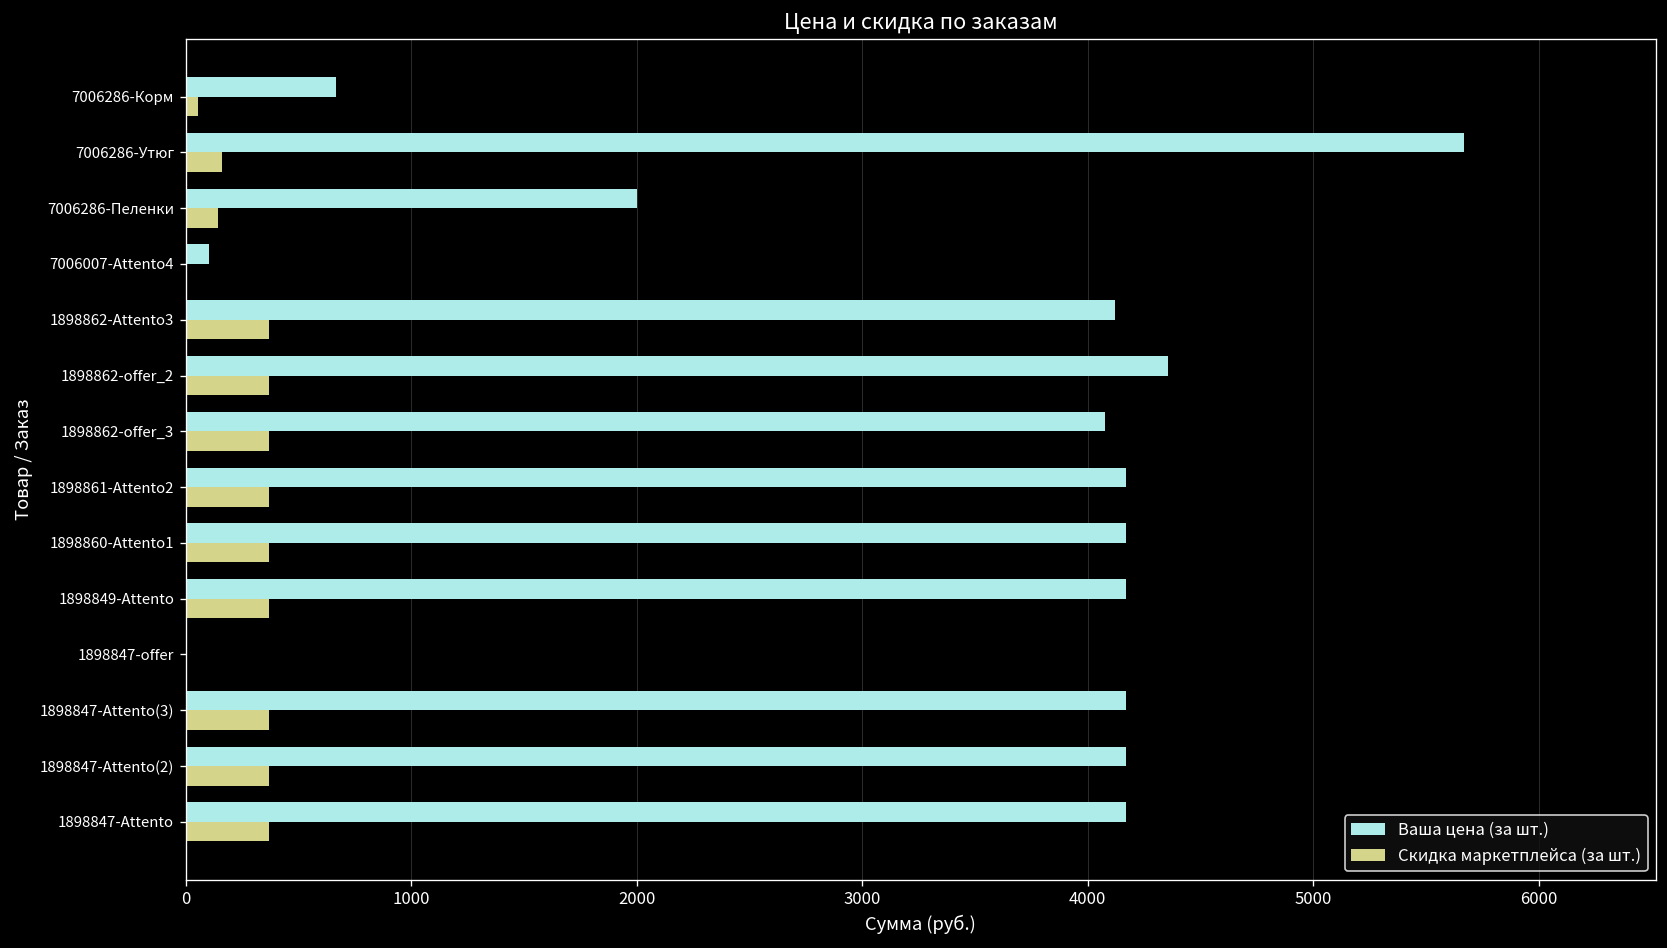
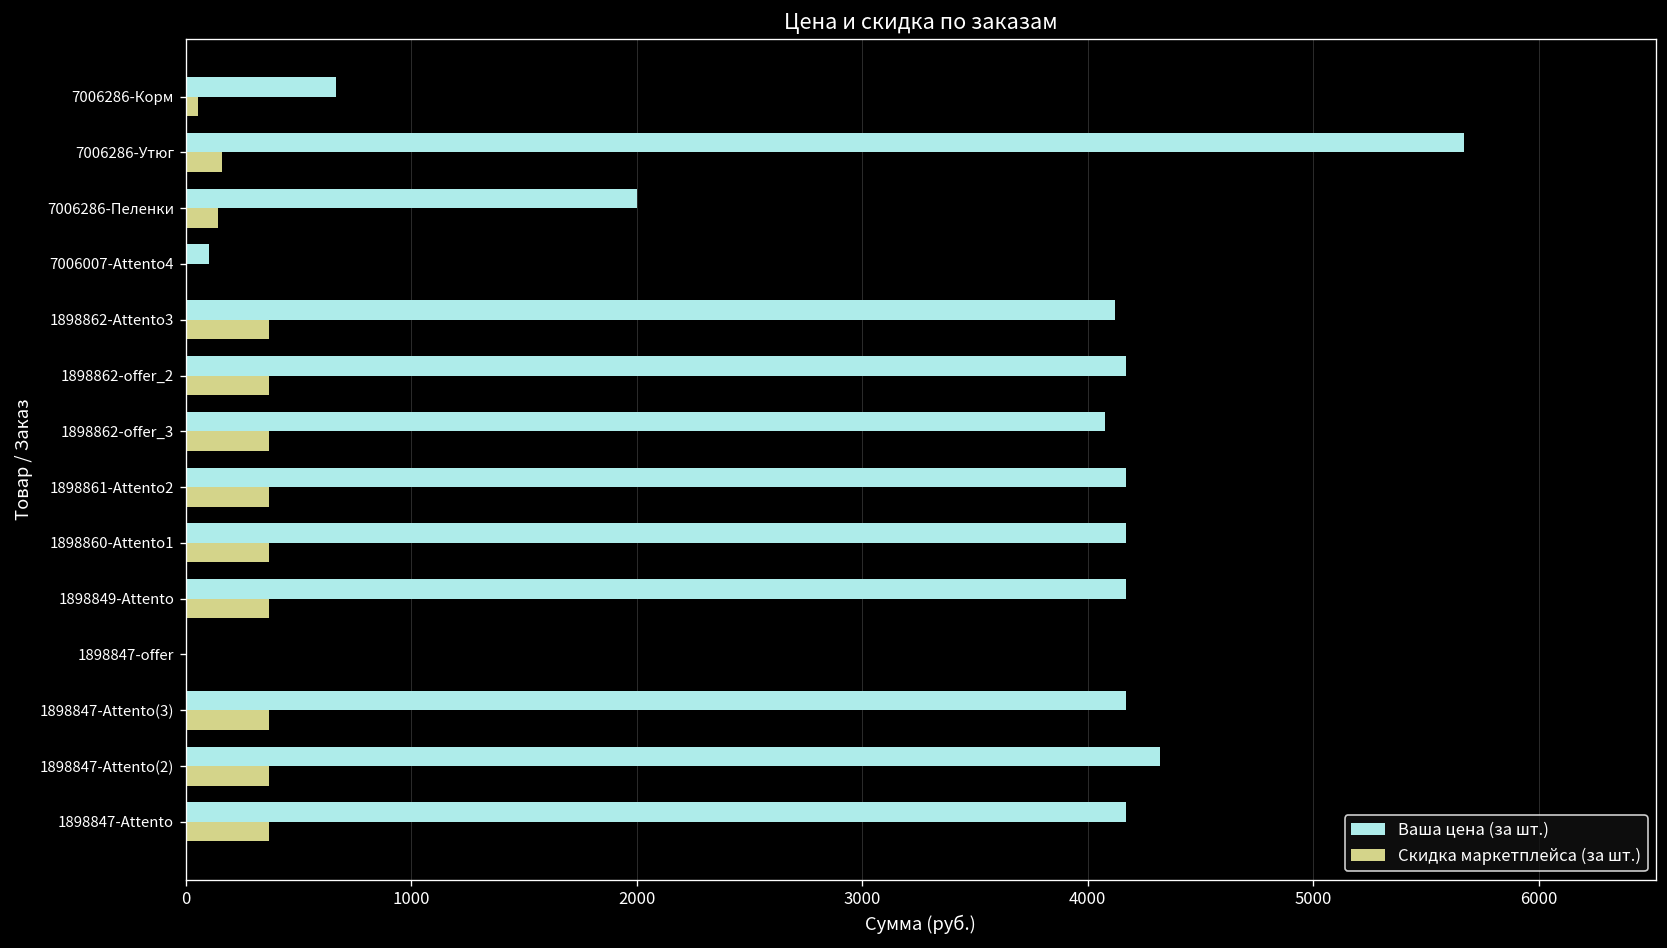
Ваша цена (за шт.), 1898862-offer_2: 4360 -> 4170
Ваша цена (за шт.), 1898847-Attento(2): 4170 -> 4320
